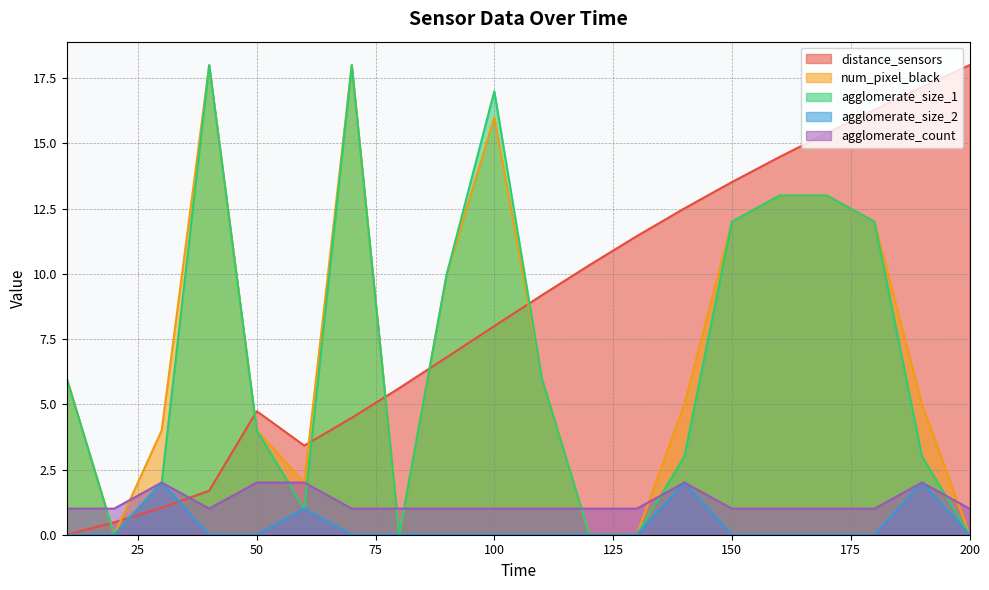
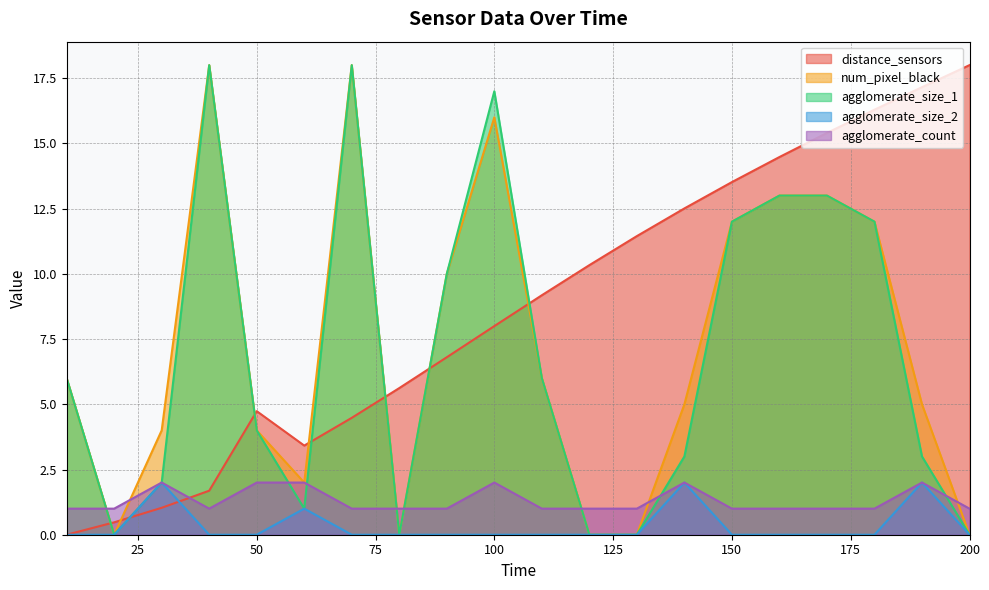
agglomerate_count, 100: 1 -> 2
